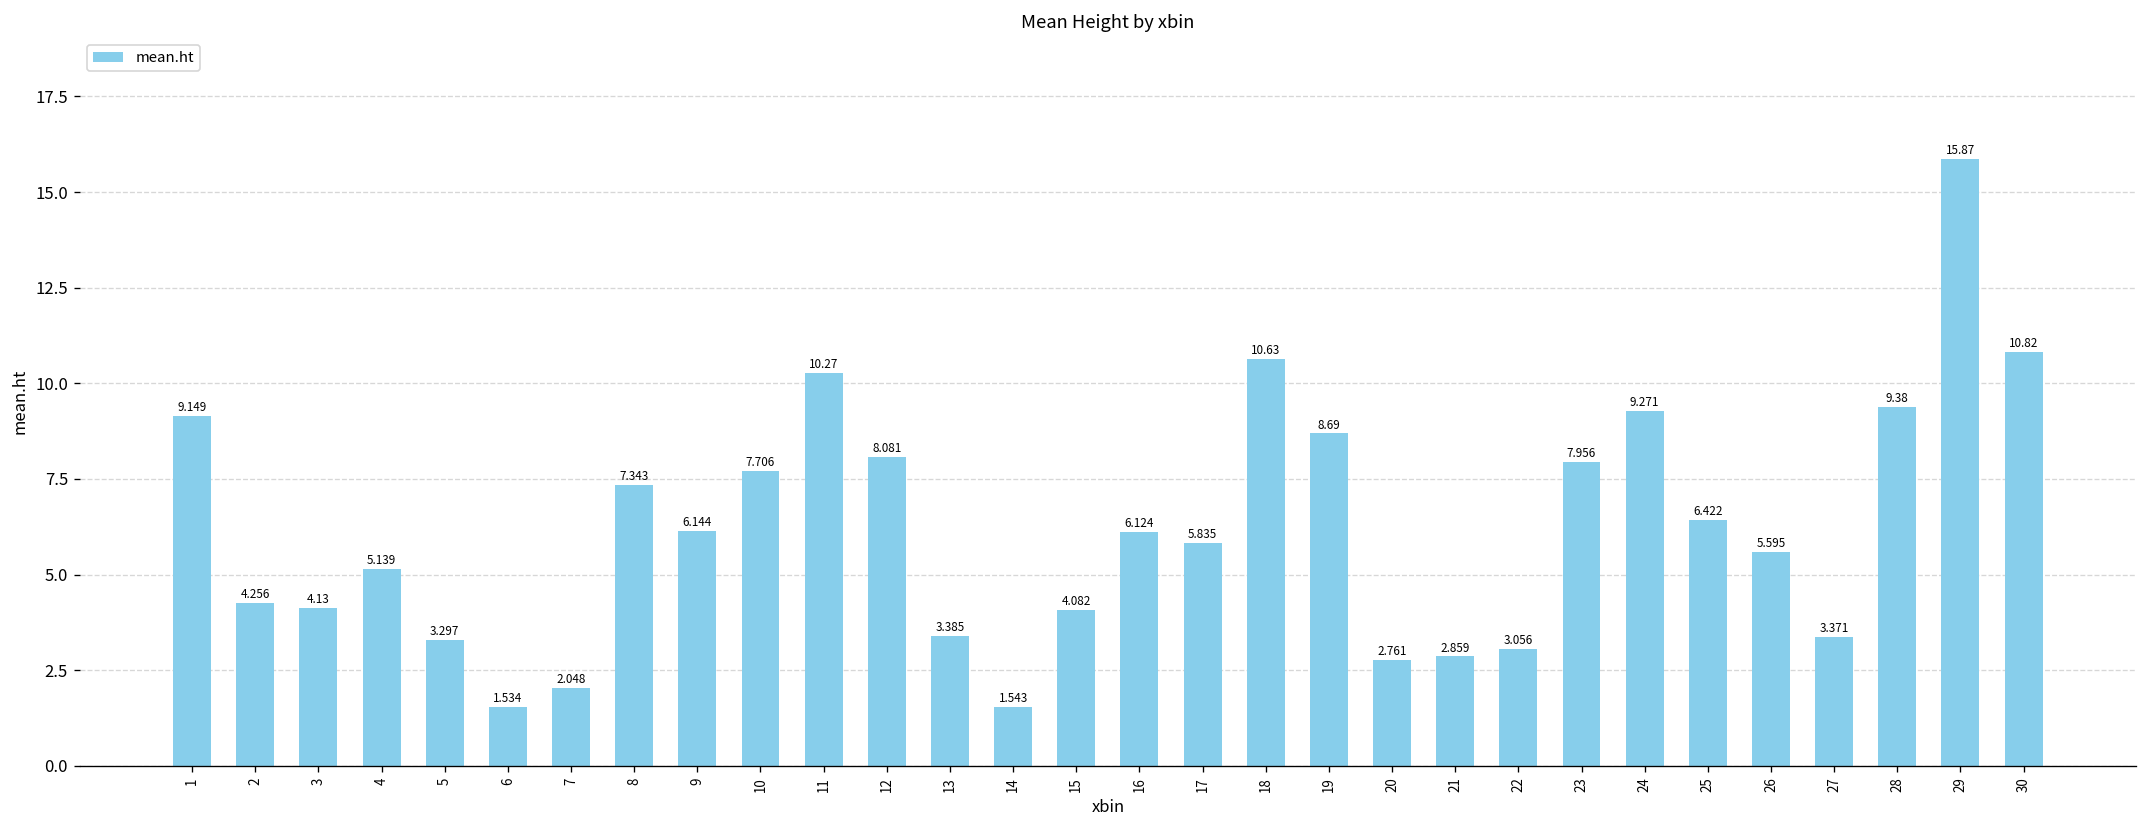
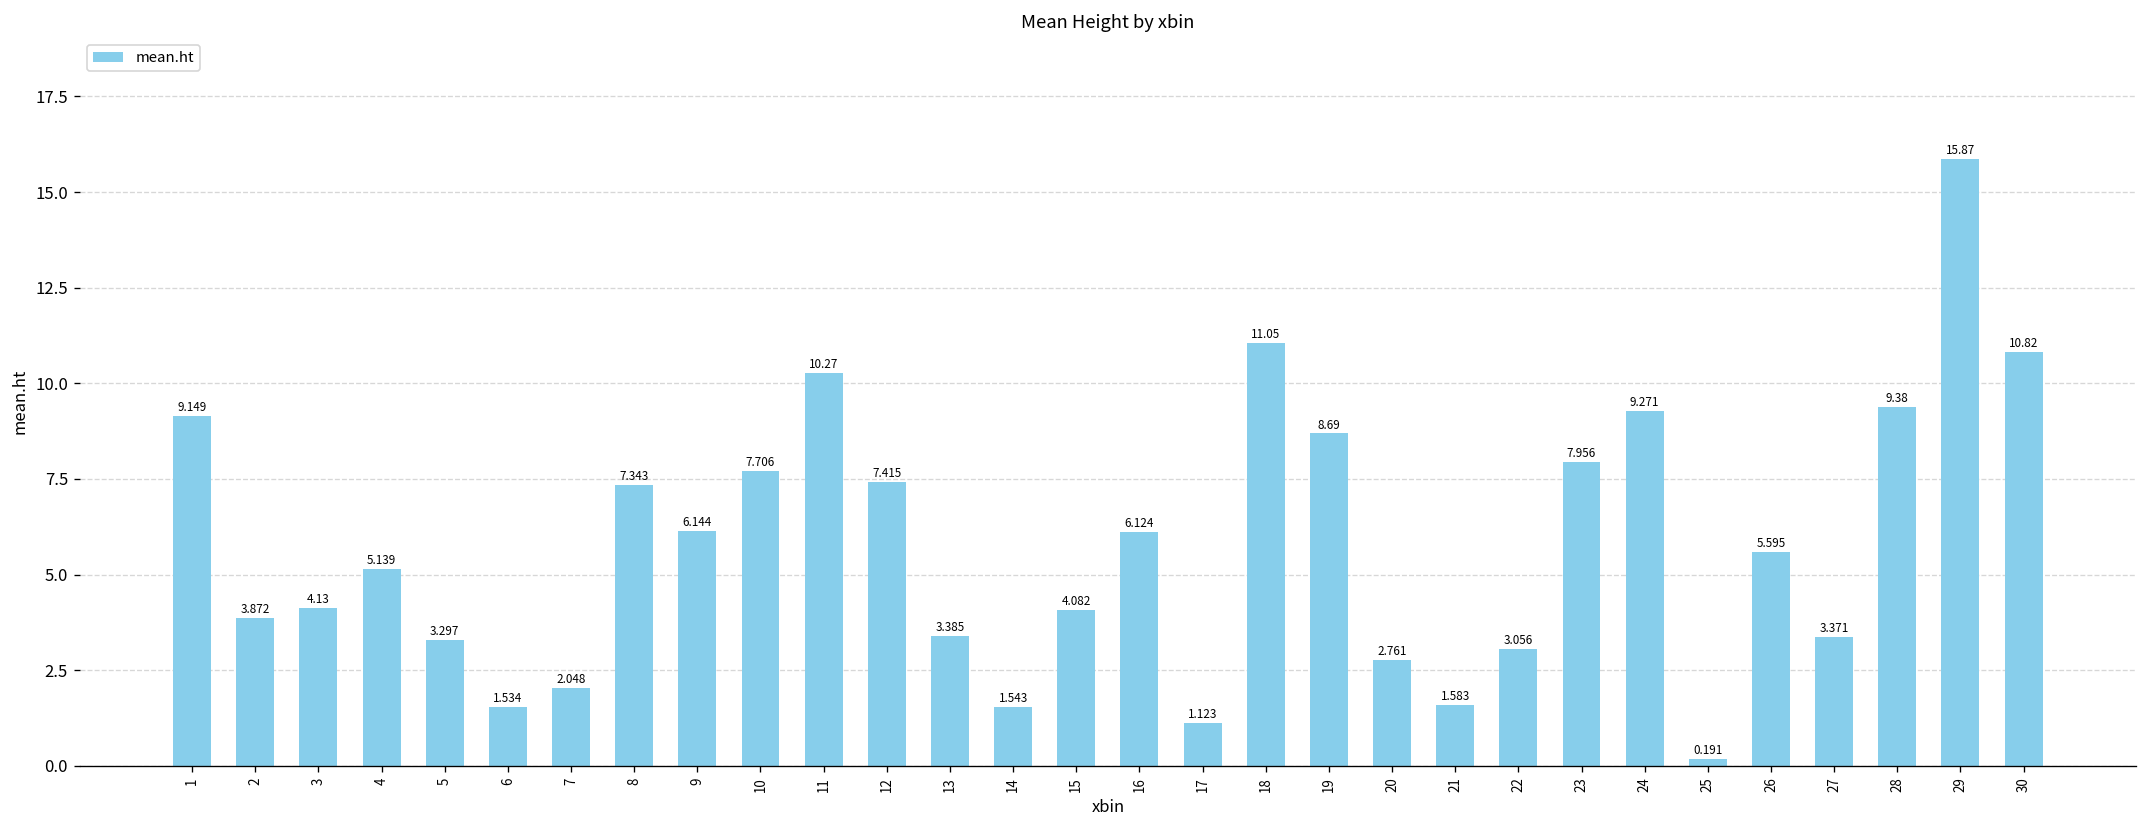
2: 4.256 -> 3.872
12: 8.081 -> 7.415
17: 5.835 -> 1.123
18: 10.63 -> 11.05
21: 2.859 -> 1.583
25: 6.422 -> 0.191
